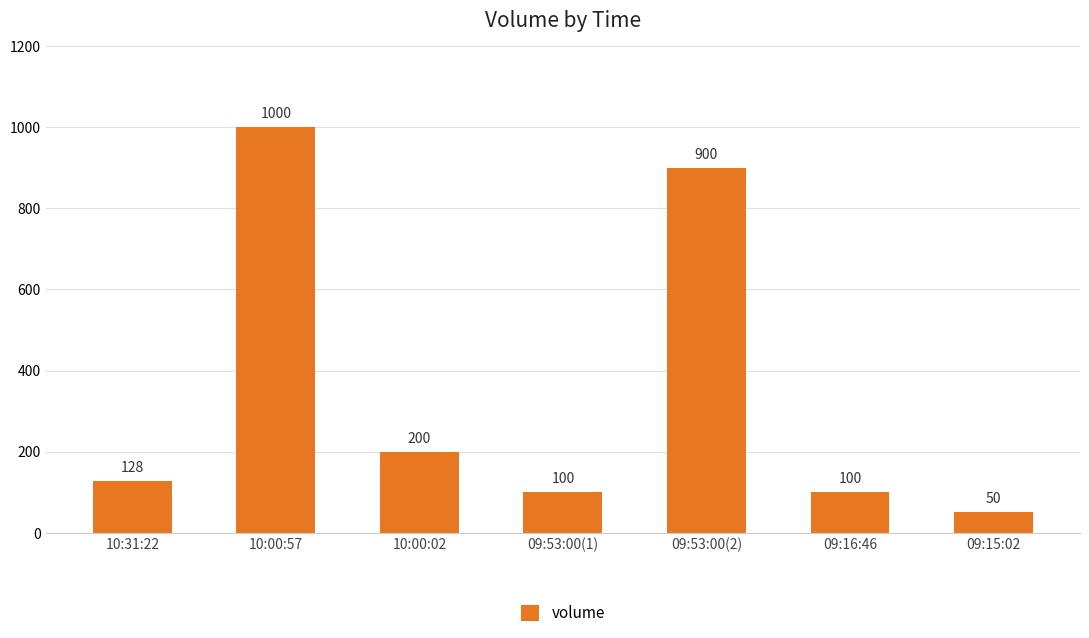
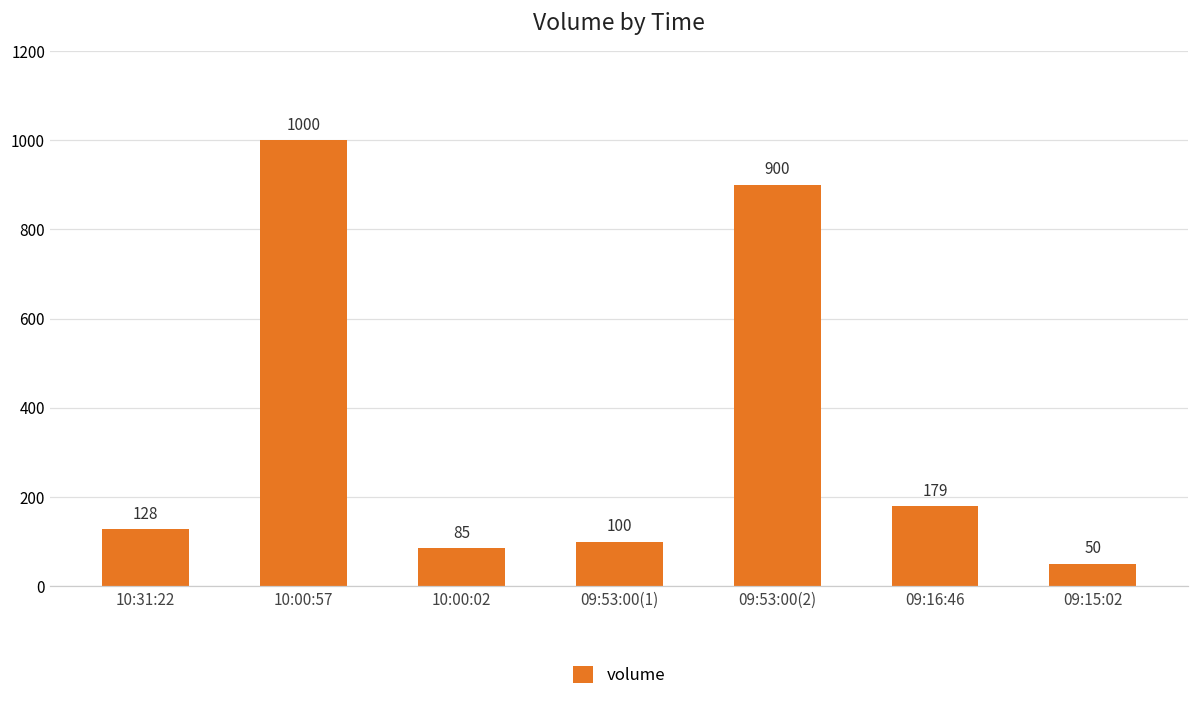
10:00:02: 200 -> 85
09:16:46: 100 -> 179
